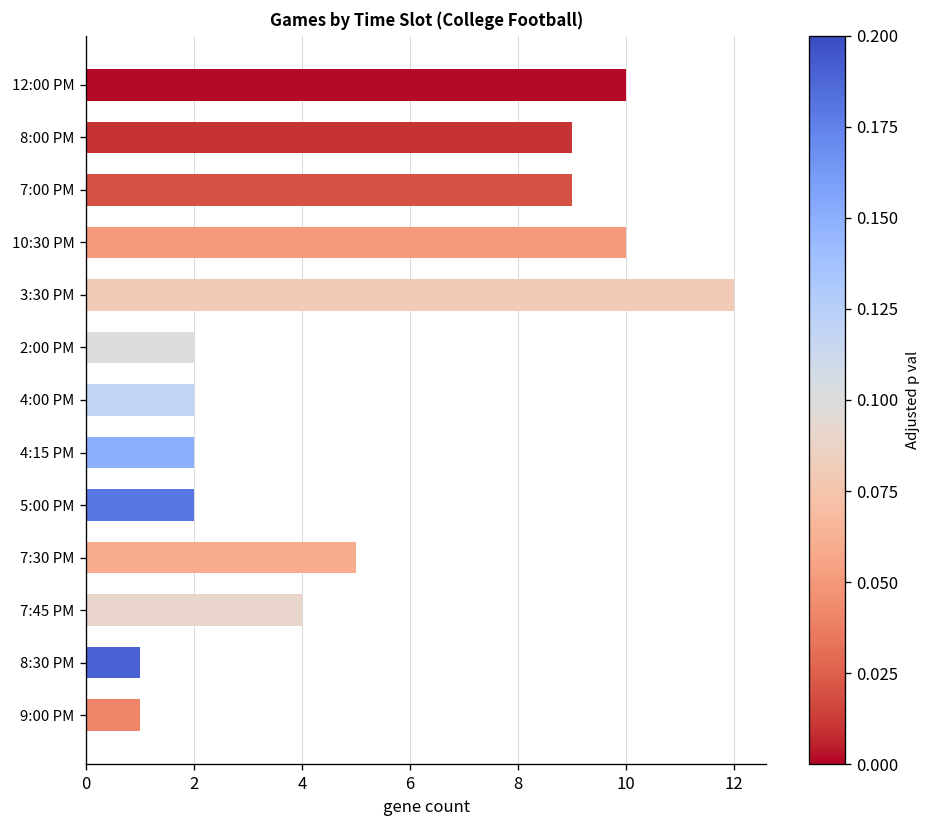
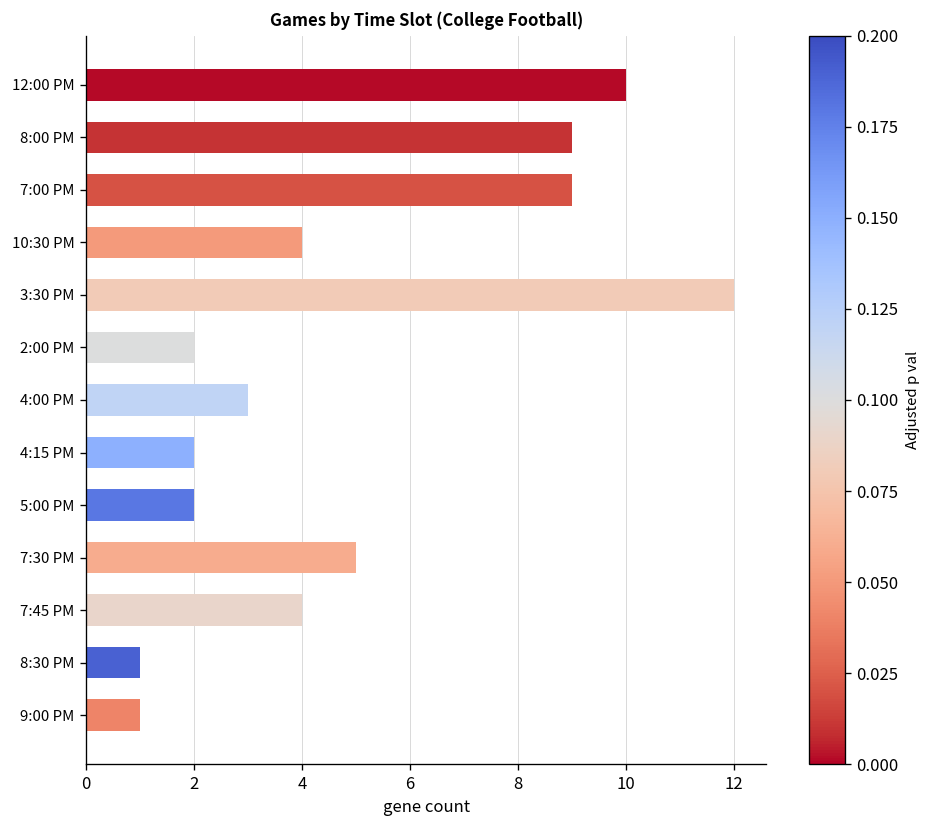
10:30 PM: 10 -> 4
4:00 PM: 2 -> 3
